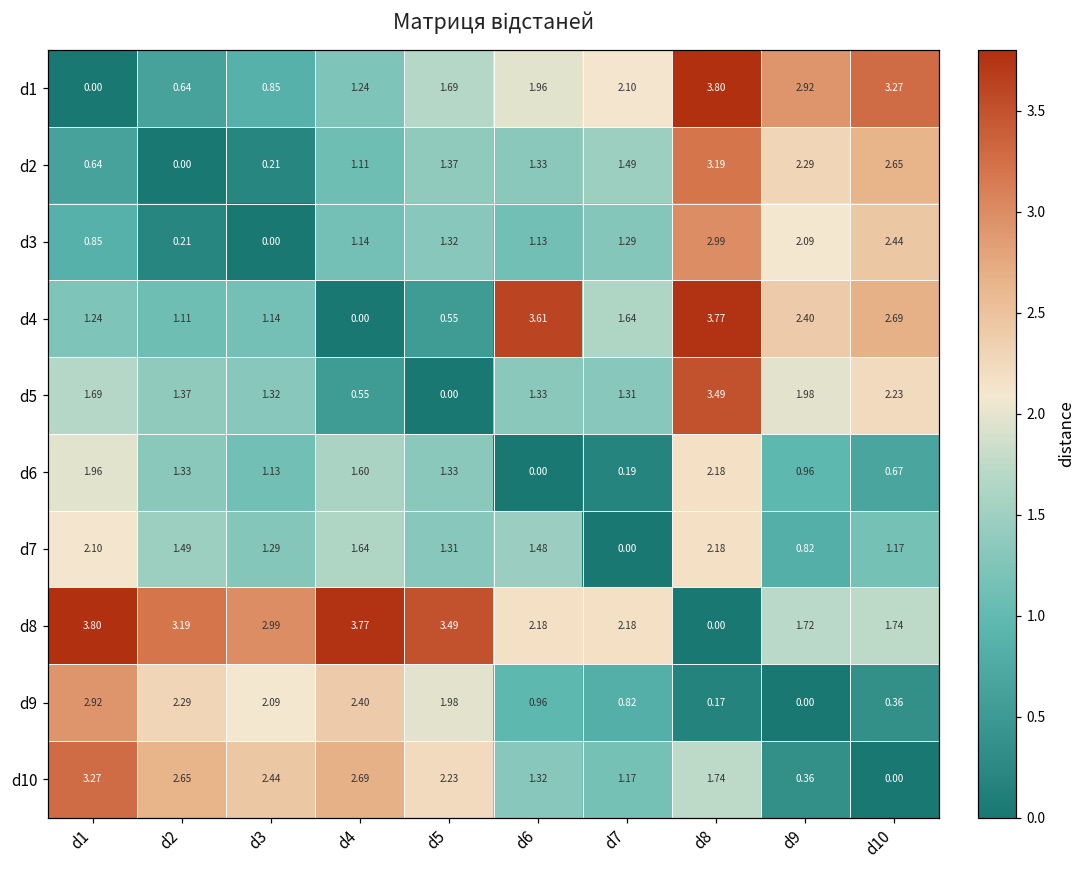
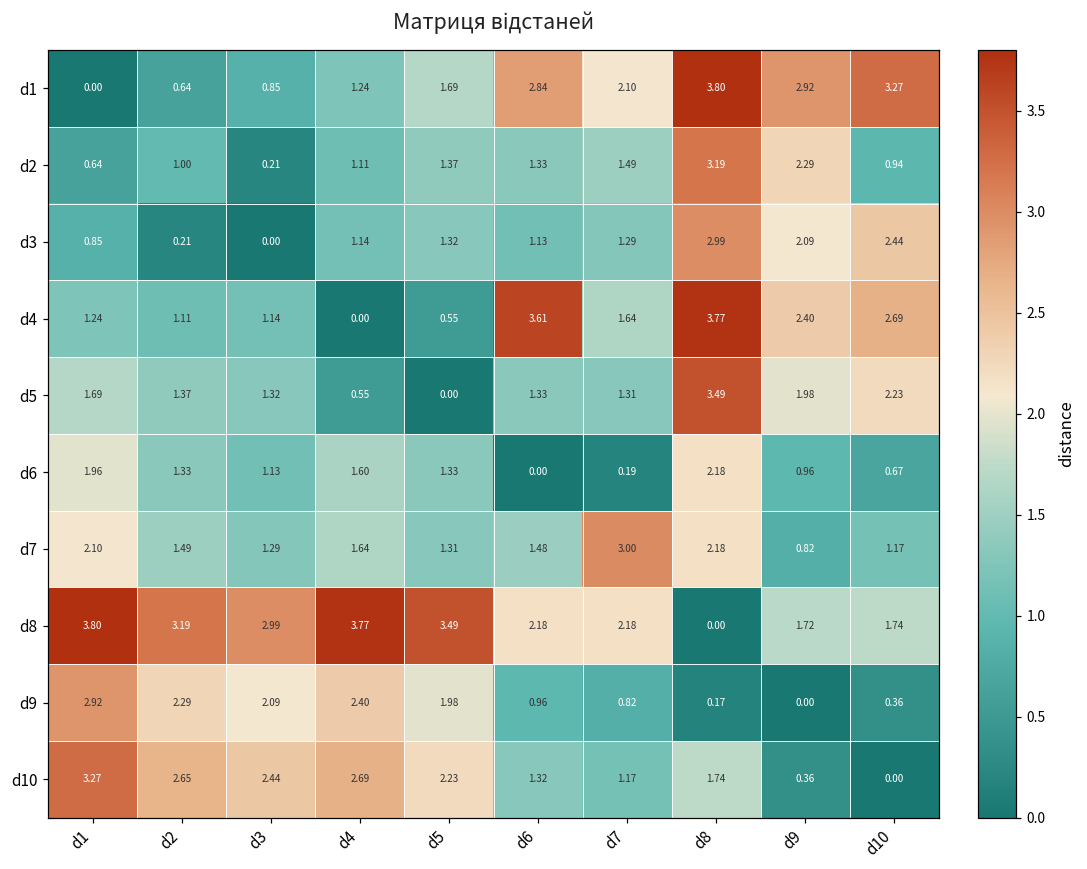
d1, d6: 1.96 -> 2.84
d2, d2: 0.00 -> 1.00
d2, d10: 2.65 -> 0.94
d7, d7: 0.00 -> 3.00
